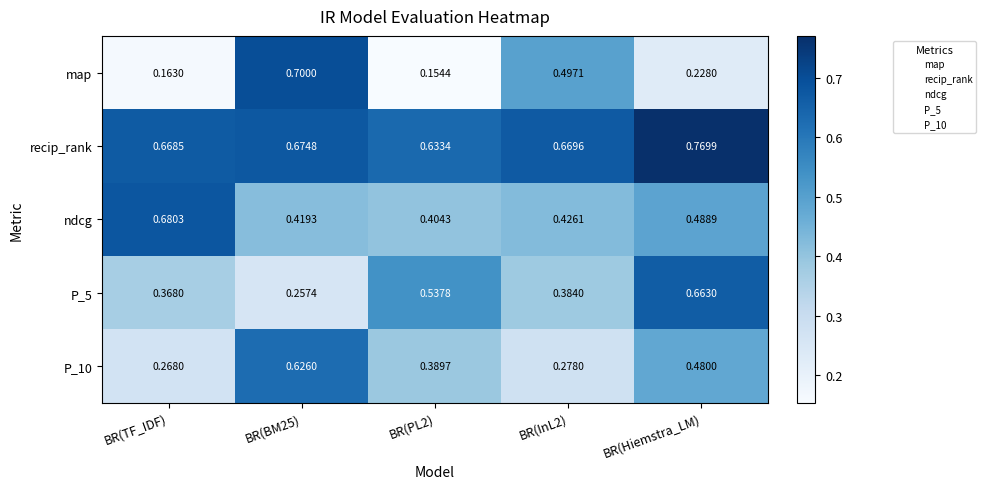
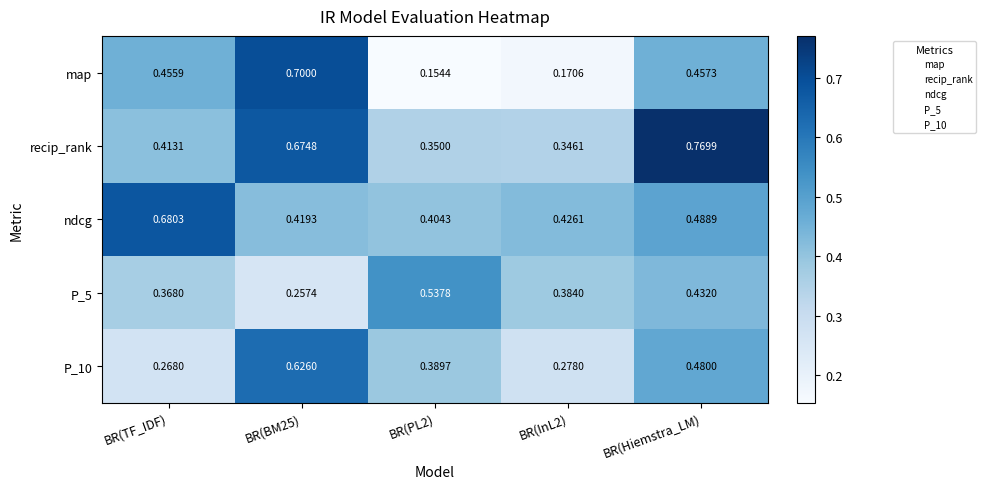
map, BR(TF_IDF): 0.1630 -> 0.4559
map, BR(InL2): 0.4971 -> 0.1706
map, BR(Hiemstra_LM): 0.2280 -> 0.4573
recip_rank, BR(TF_IDF): 0.6685 -> 0.4131
recip_rank, BR(PL2): 0.6334 -> 0.3500
recip_rank, BR(InL2): 0.6696 -> 0.3461
P_5, BR(Hiemstra_LM): 0.6630 -> 0.4320
